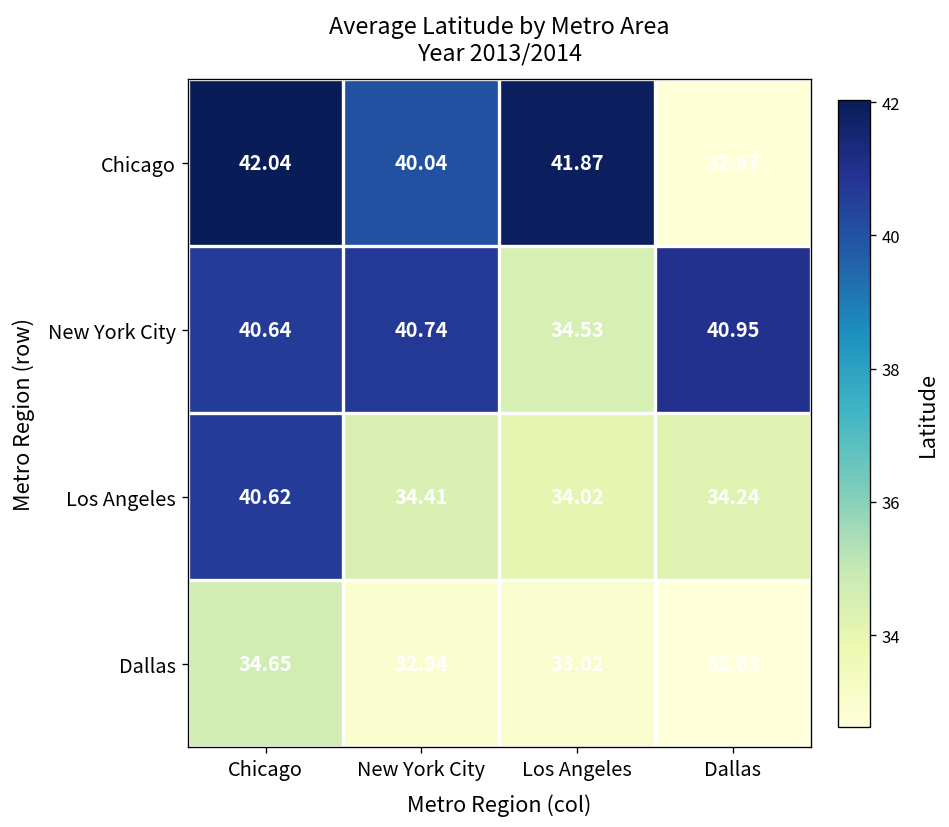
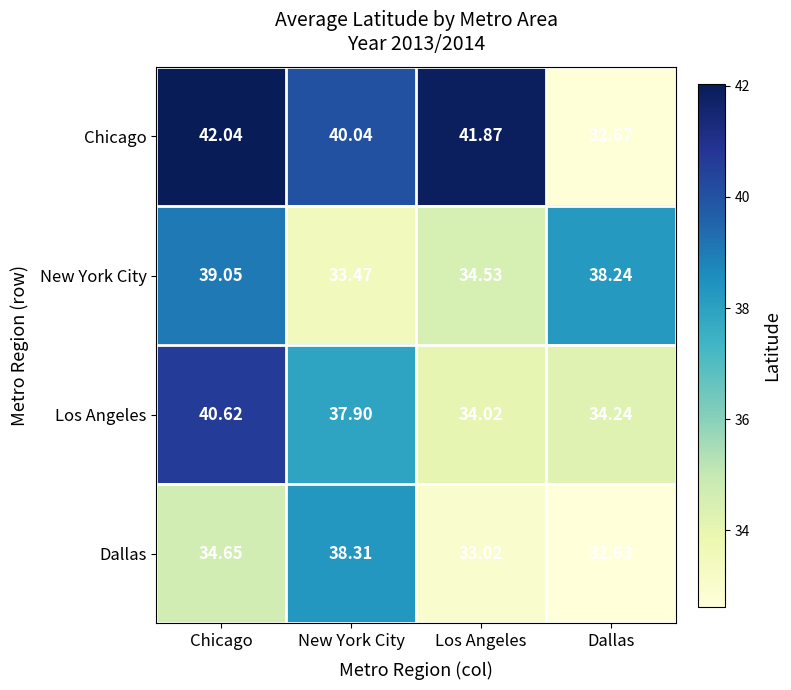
New York City, Chicago: 40.64 -> 39.05
New York City, New York City: 40.74 -> 33.47
New York City, Dallas: 40.95 -> 38.24
Los Angeles, New York City: 34.41 -> 37.90
Dallas, New York City: 32.94 -> 38.31
